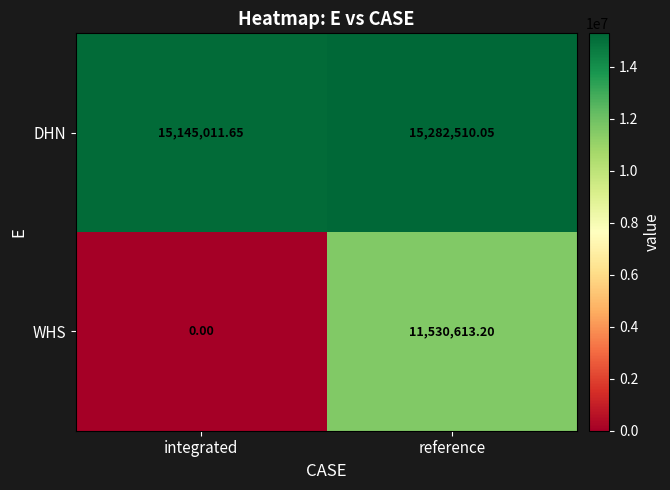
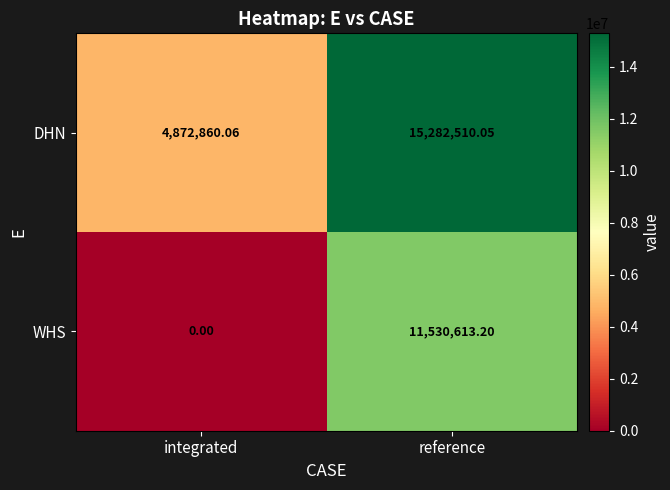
DHN, integrated: 15,145,011.65 -> 4,872,860.06
